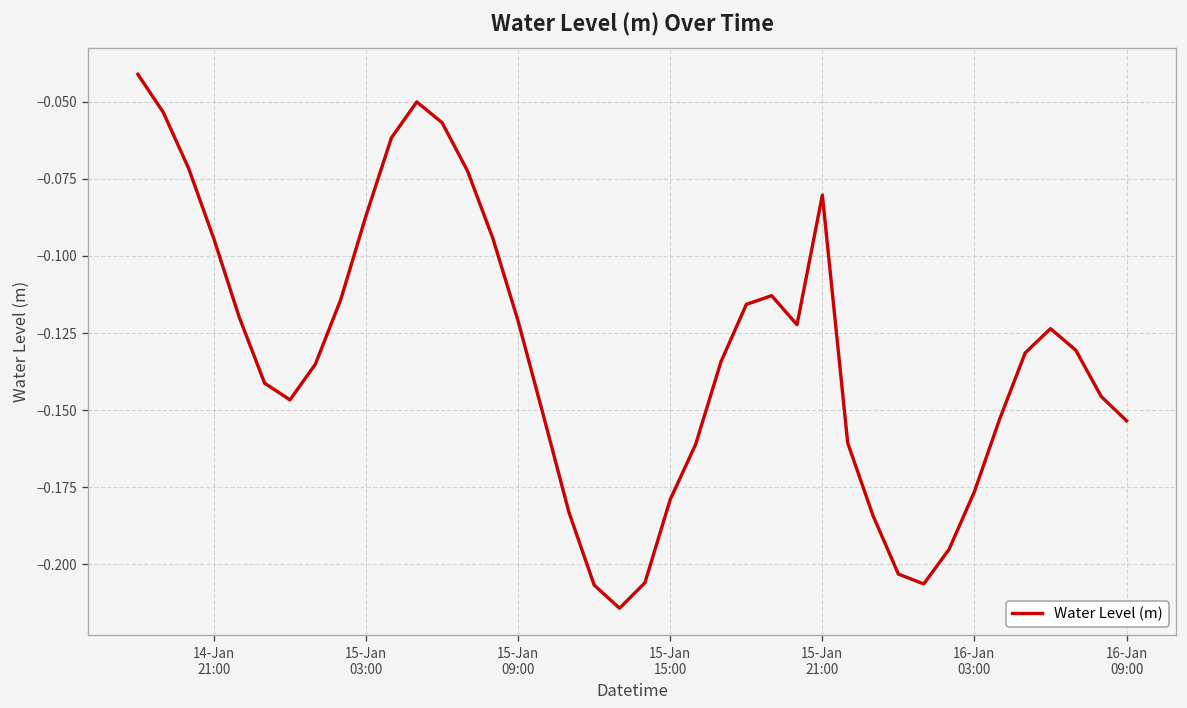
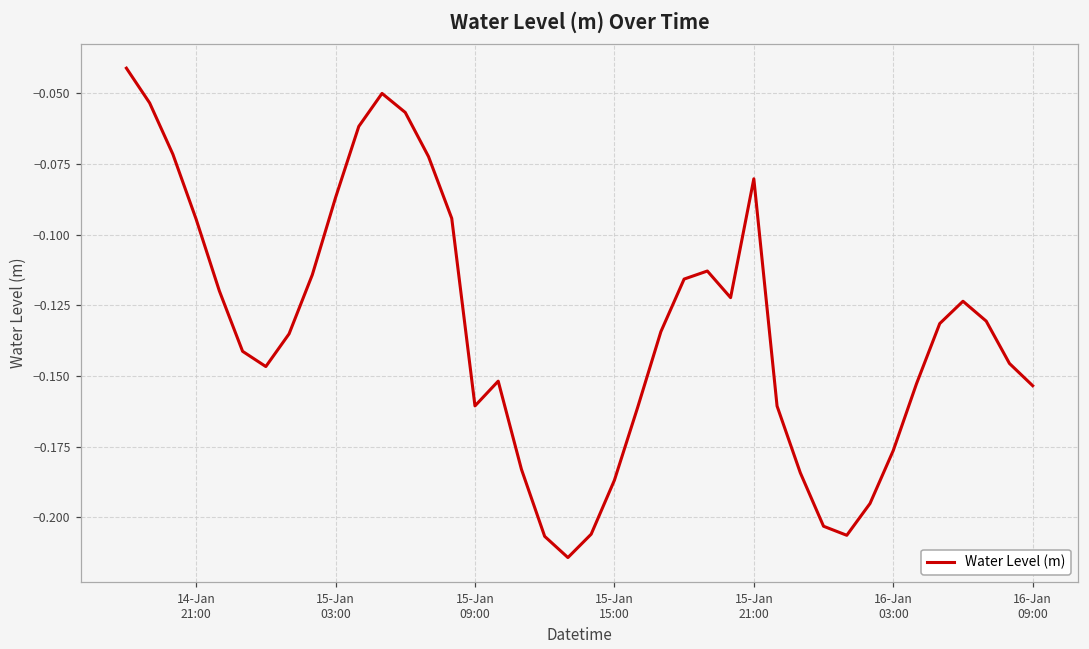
15-Jan 09:00: -0.121 -> -0.161
15-Jan 15:00: -0.179 -> -0.187
